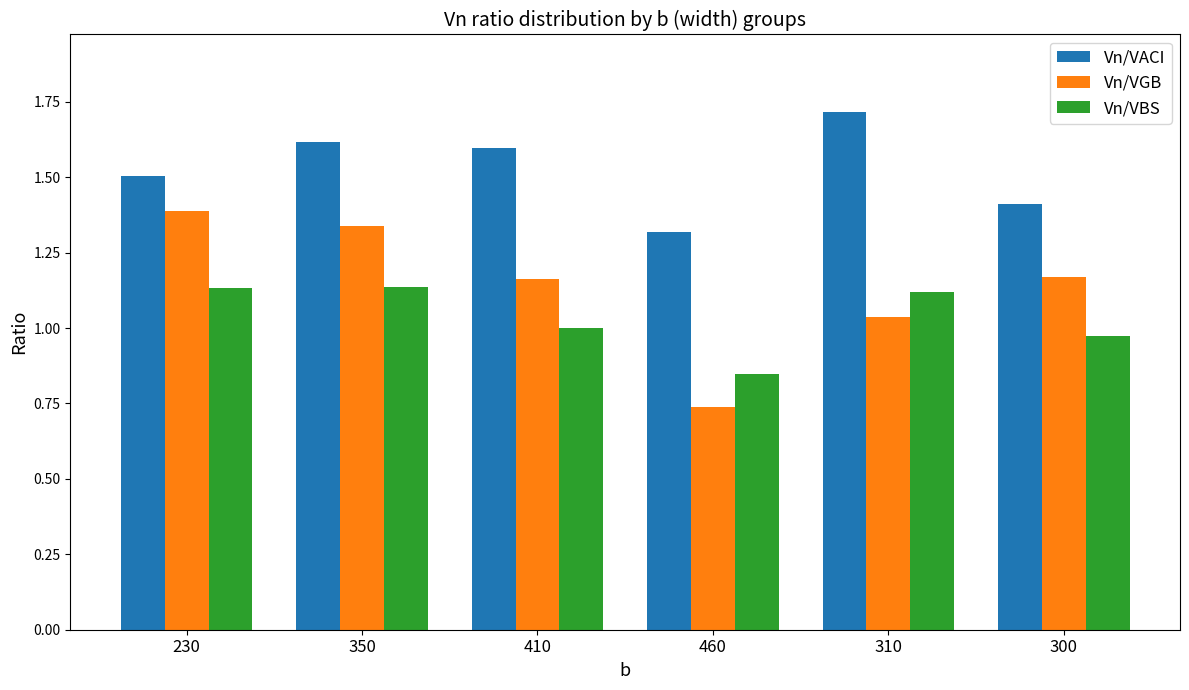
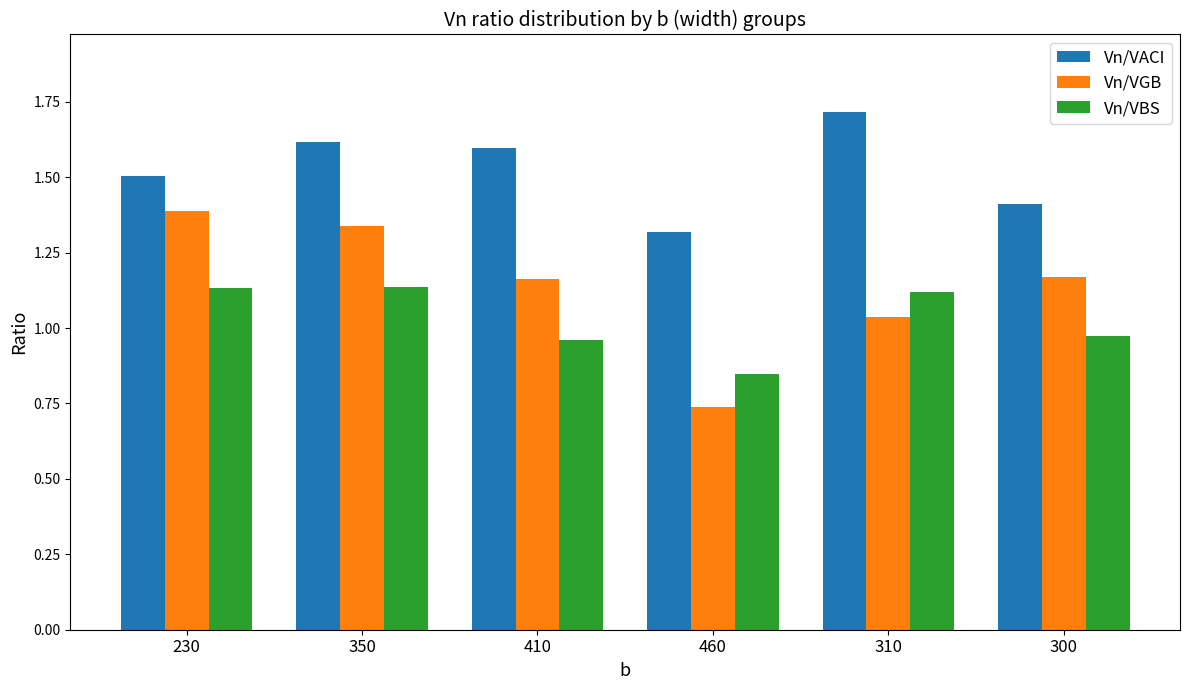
Vn/VBS, 410: 1.00 -> 0.96
